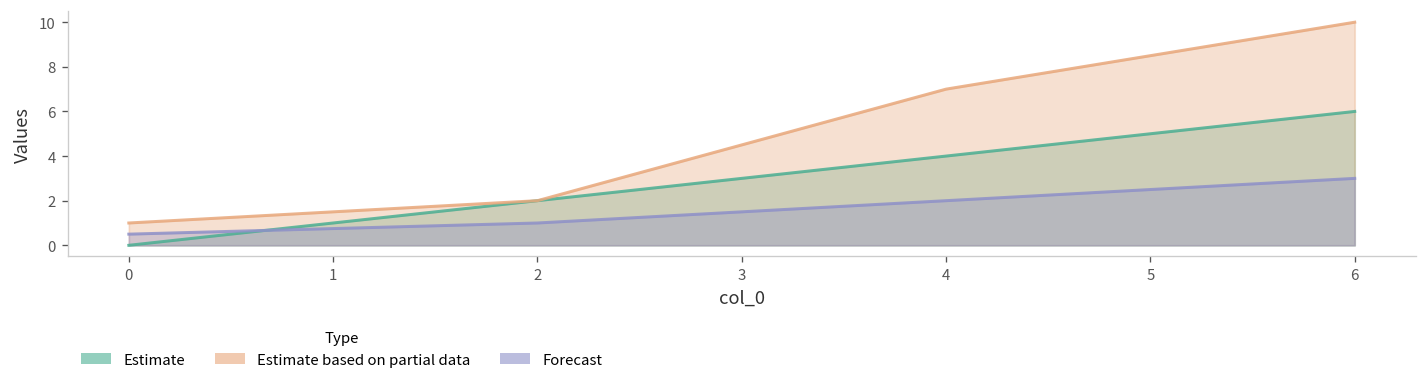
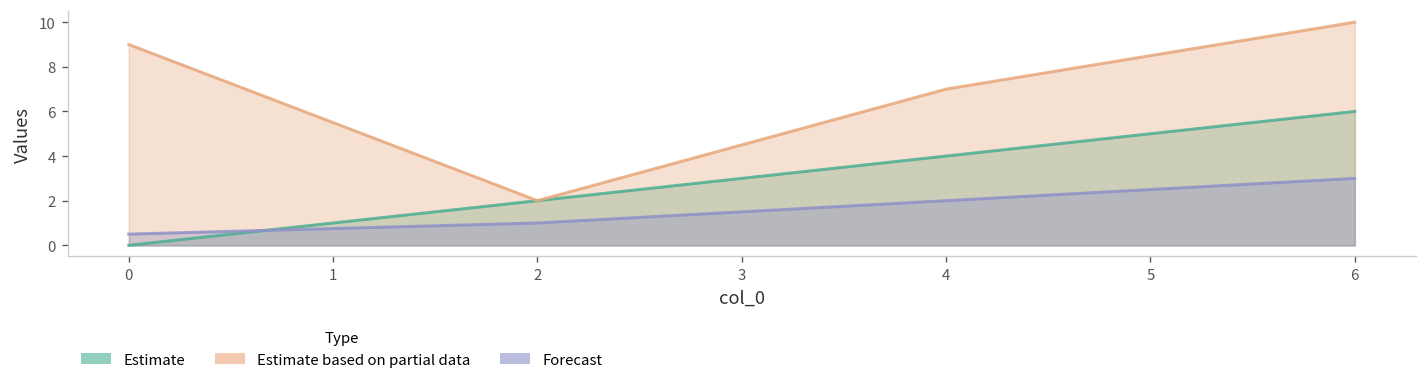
Estimate based on partial data, 0: 1 -> 9
